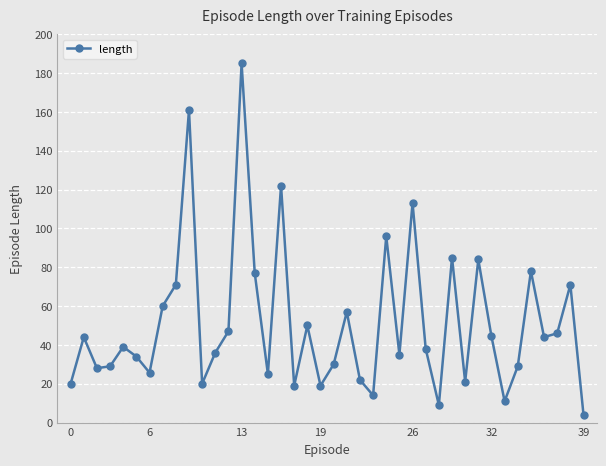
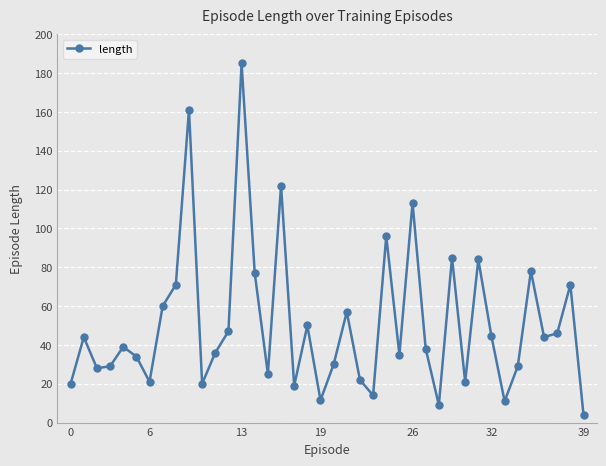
6: 26 -> 21
19: 19 -> 12
